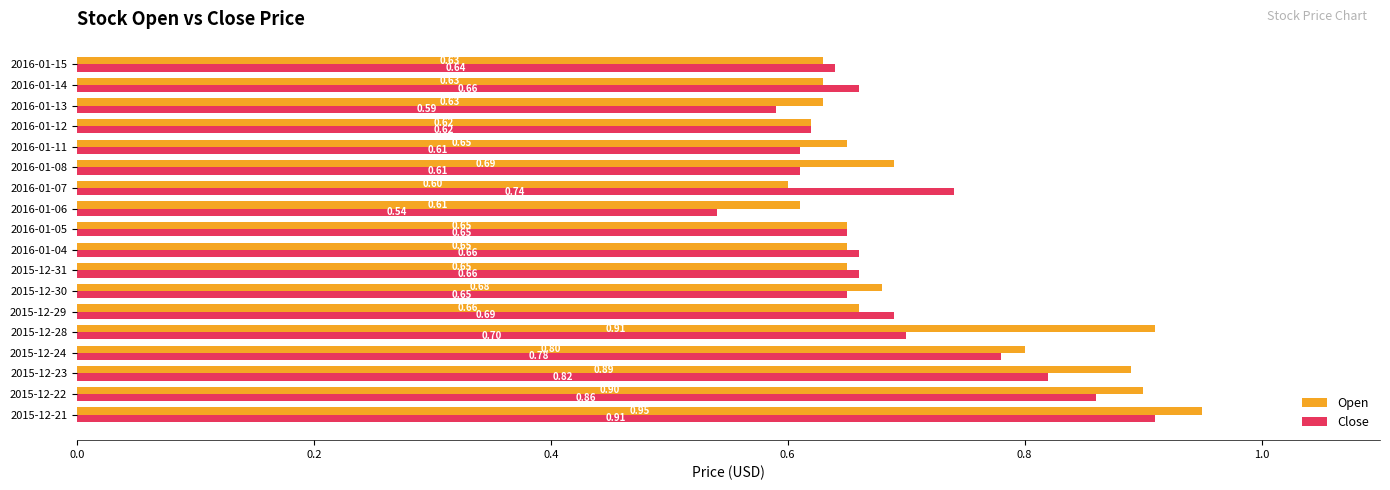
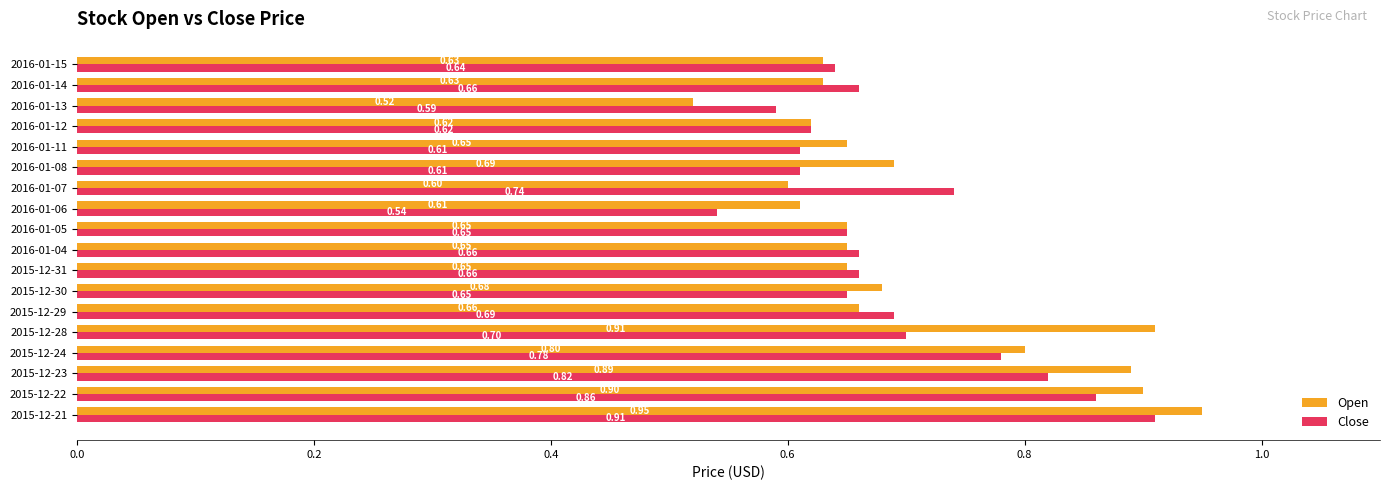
Open, 2016-01-13: 0.63 -> 0.52
